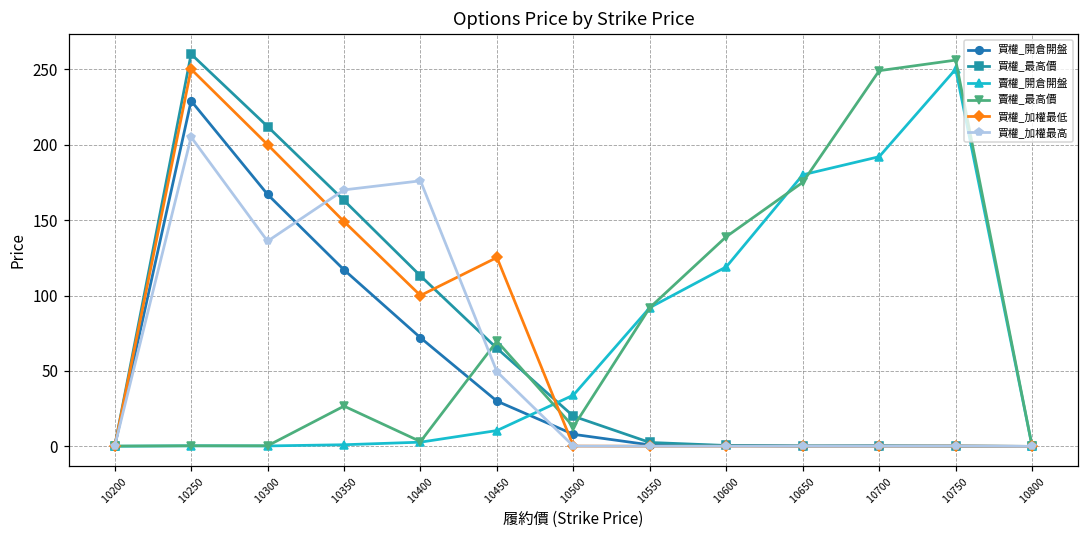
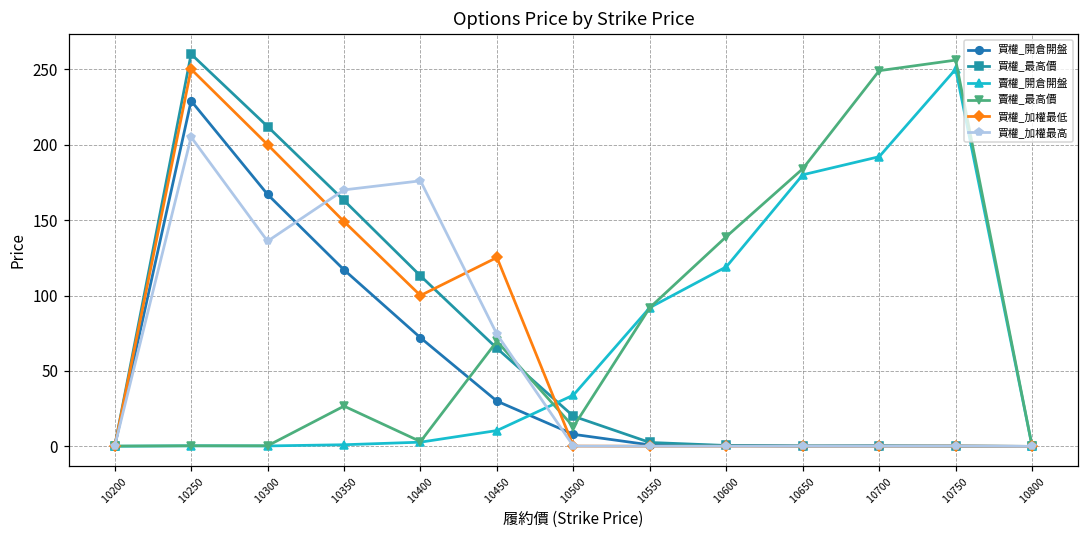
買權_加權最高, 10450: 50 -> 74
賣權_最高價, 10650: 175 -> 184
